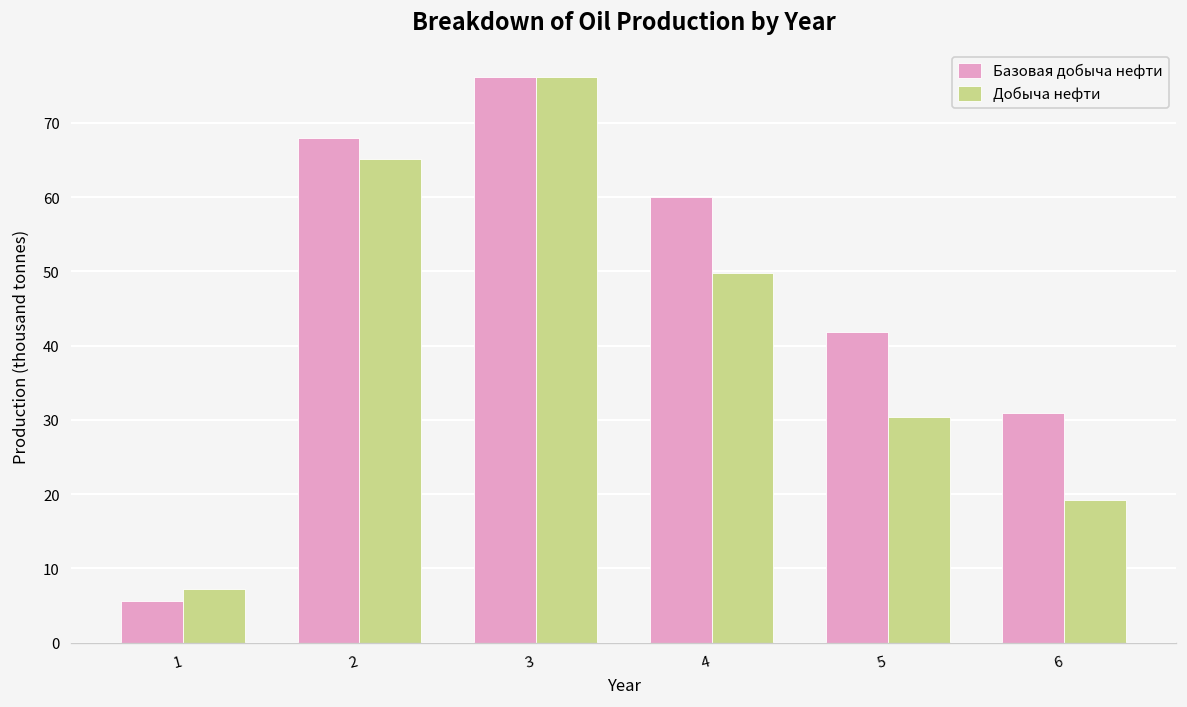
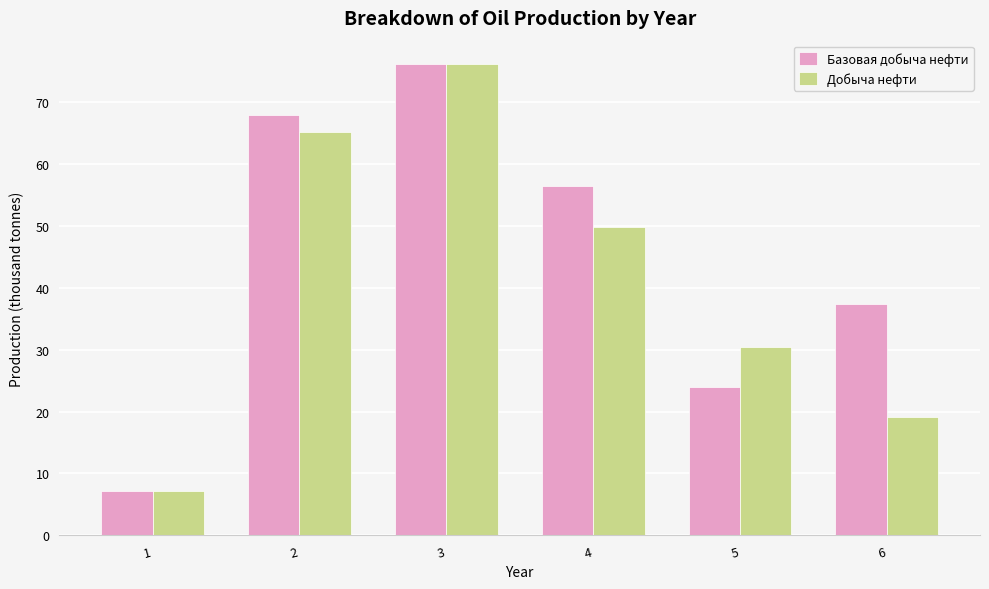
Базовая добыча нефти, 1: 6 -> 7
Базовая добыча нефти, 4: 60 -> 56
Базовая добыча нефти, 5: 42 -> 24
Базовая добыча нефти, 6: 31 -> 37
